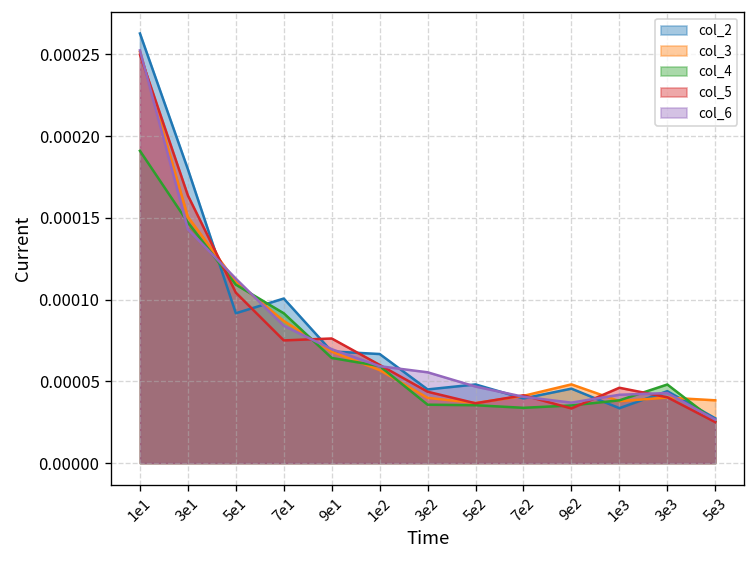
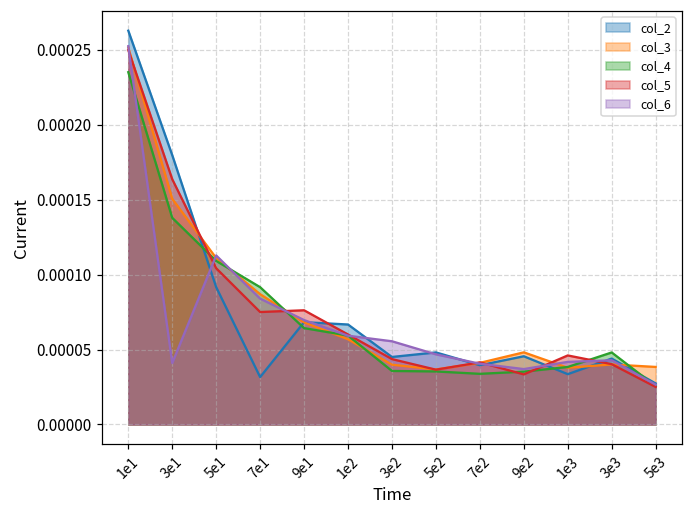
col_4, 1e1: 0.000191 -> 0.000235
col_4, 3e1: 0.000147 -> 0.000138
col_6, 3e1: 0.000143 -> 0.000041
col_2, 7e1: 0.000101 -> 0.000032
